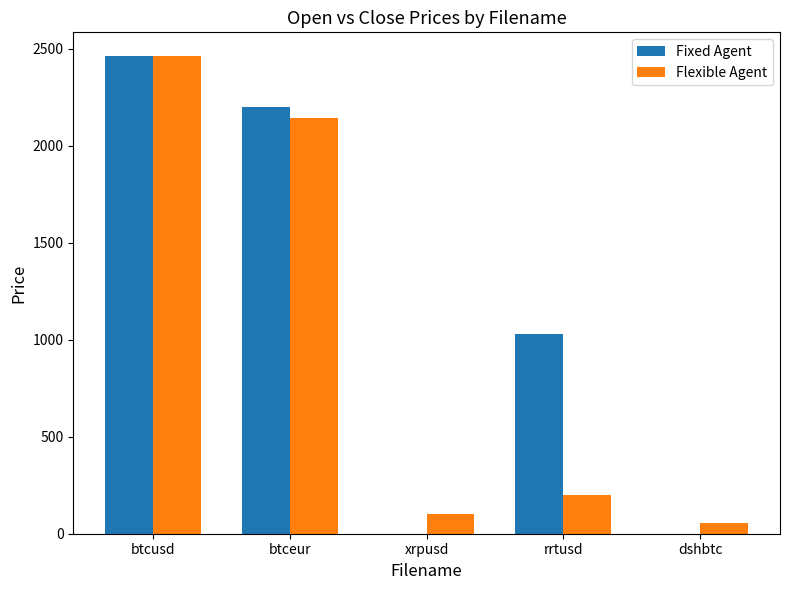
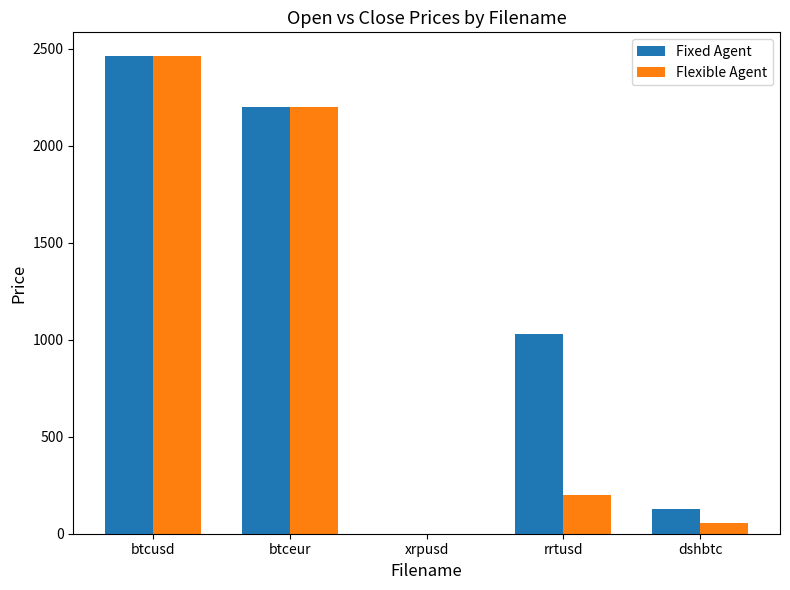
Flexible Agent, btceur: 2140 -> 2200
Flexible Agent, xrpusd: 100 -> 0
Fixed Agent, dshbtc: 0 -> 130
